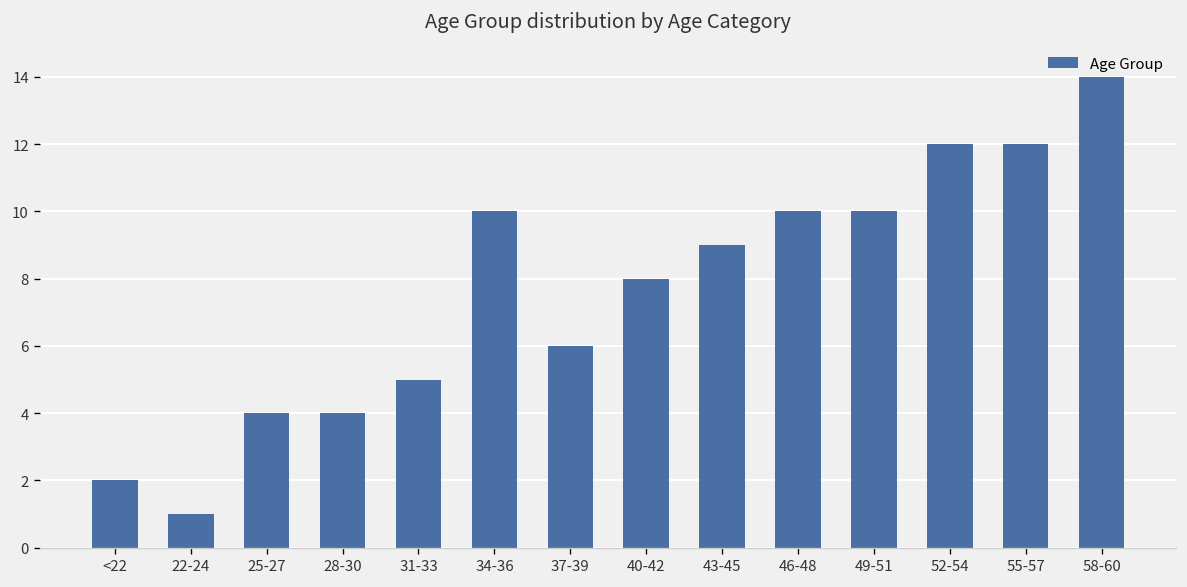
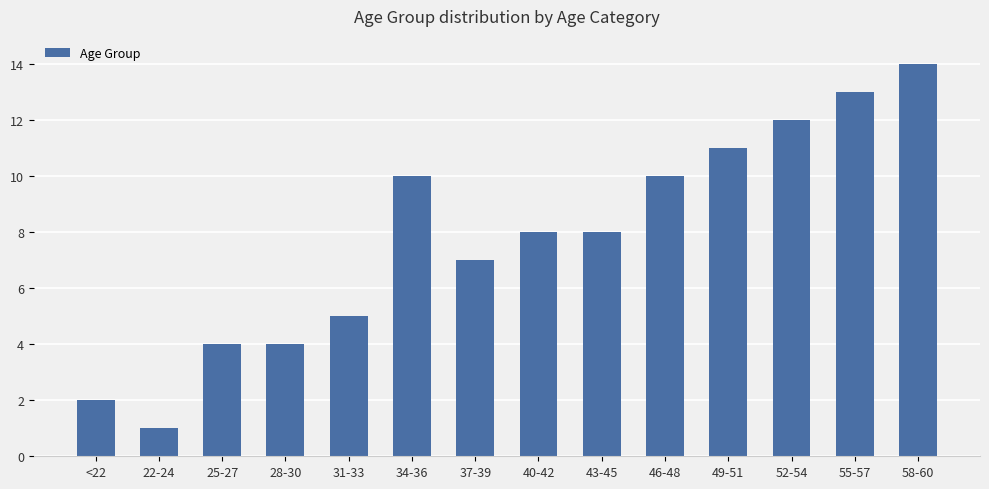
37-39: 6 -> 7
43-45: 9 -> 8
49-51: 10 -> 11
55-57: 12 -> 13
